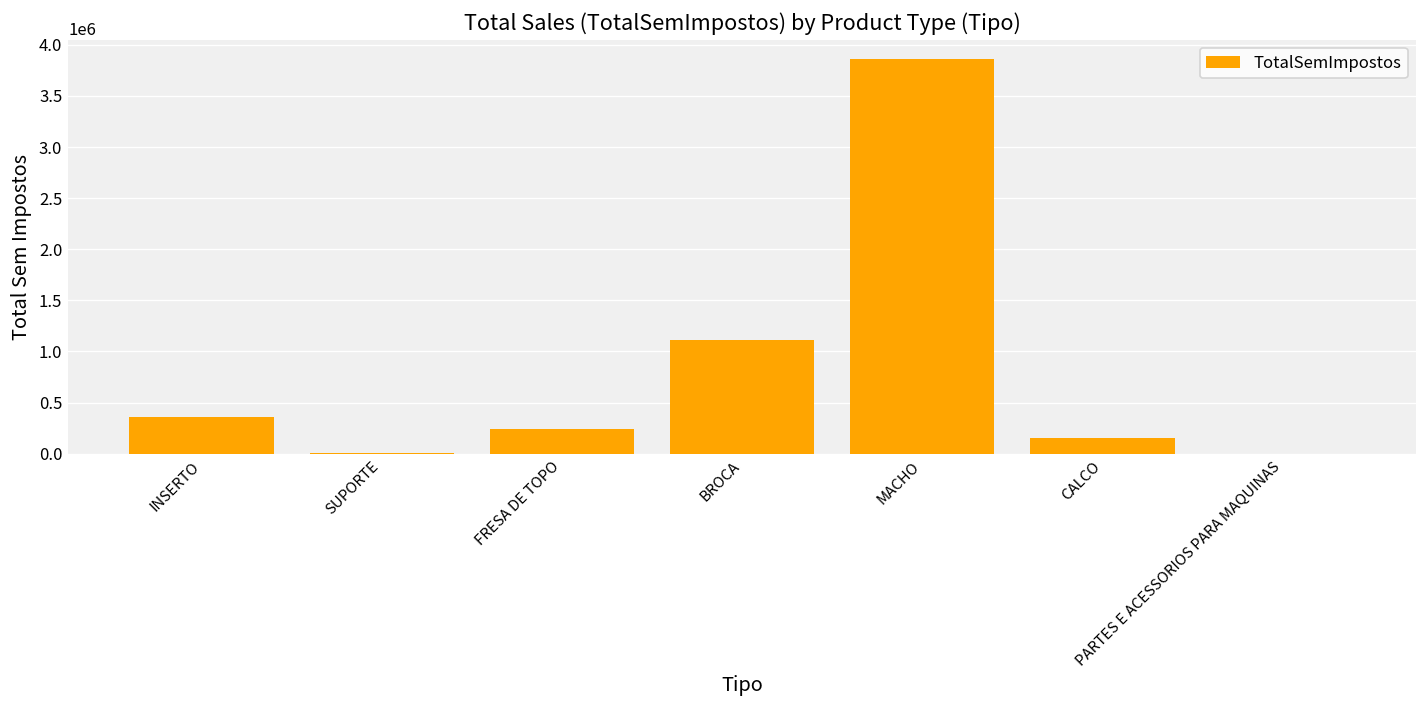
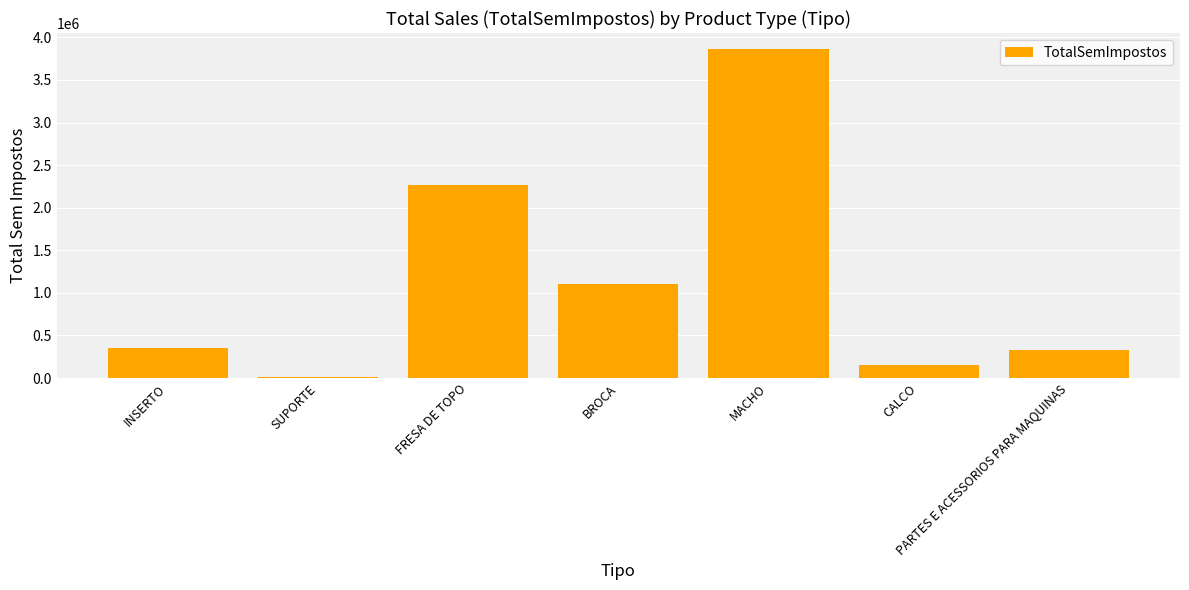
FRESA DE TOPO: 200000 -> 2300000
PARTES E ACESSORIOS PARA MAQUINAS: 0 -> 300000
